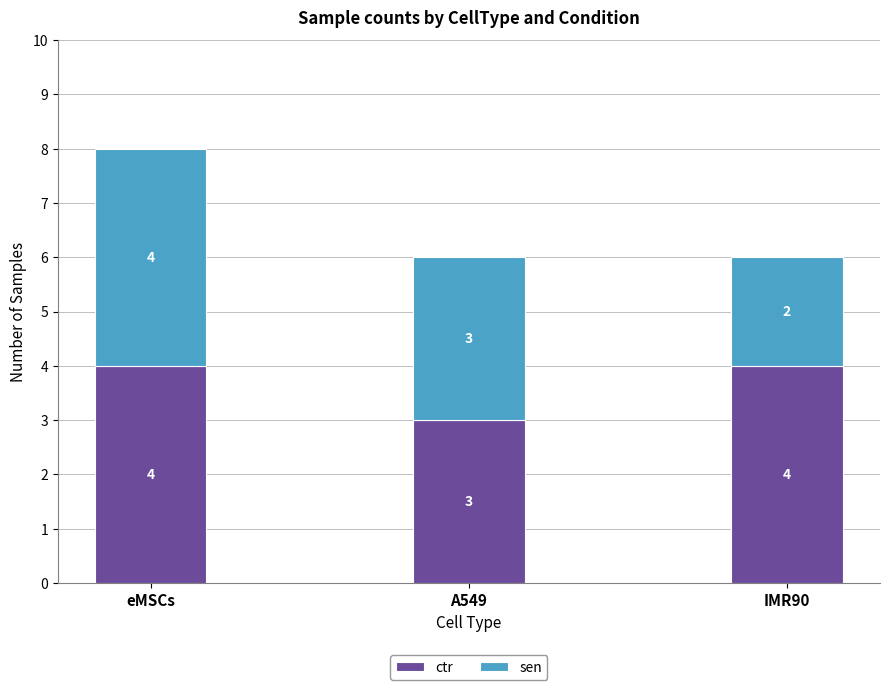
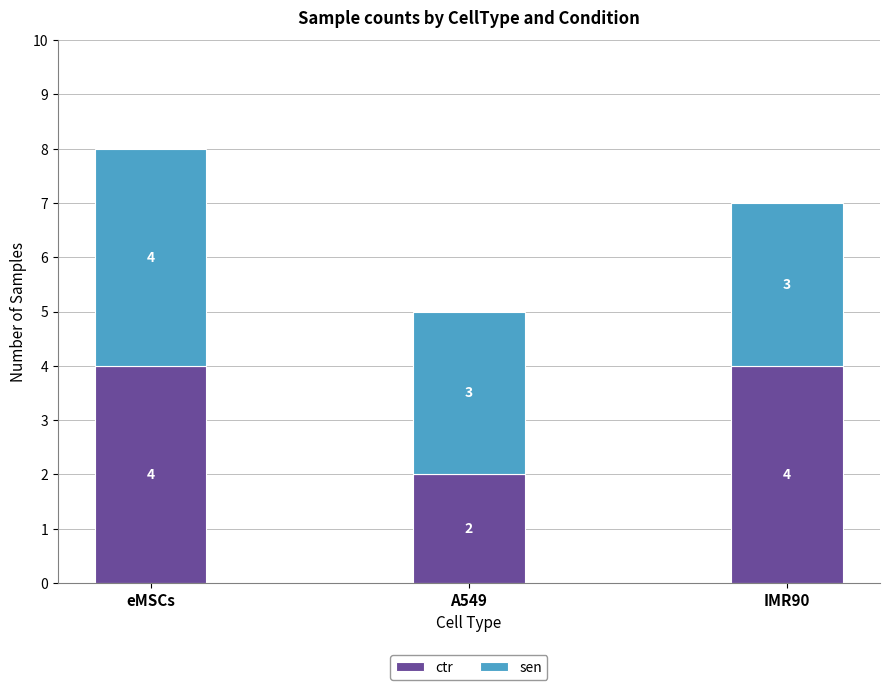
ctr, A549: 3 -> 2
sen, IMR90: 2 -> 3
